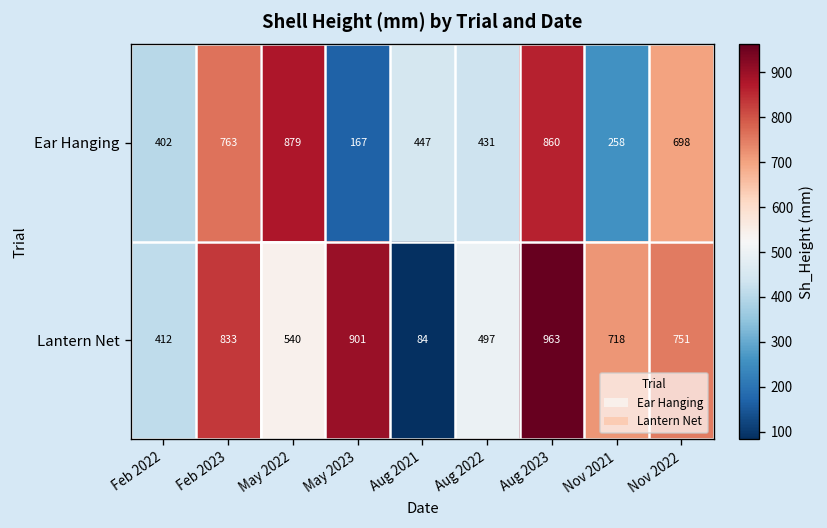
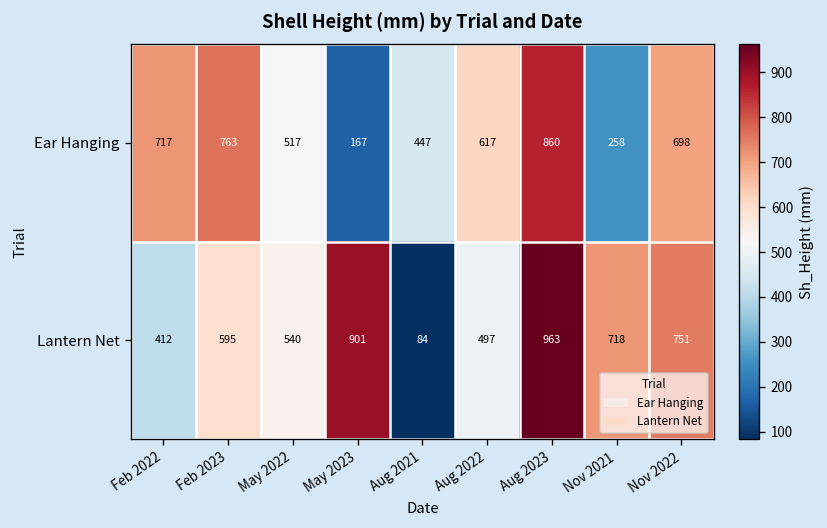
Ear Hanging, Feb 2022: 402 -> 717
Ear Hanging, May 2022: 879 -> 517
Ear Hanging, Aug 2022: 431 -> 617
Lantern Net, Feb 2023: 833 -> 595
